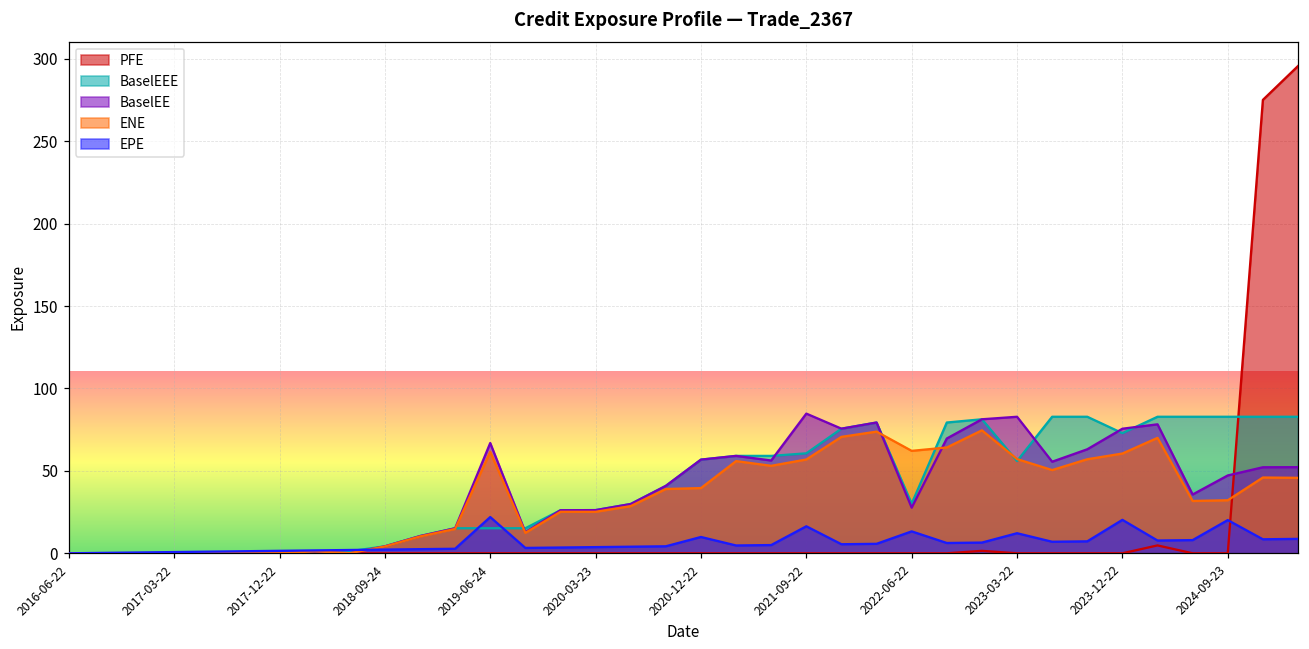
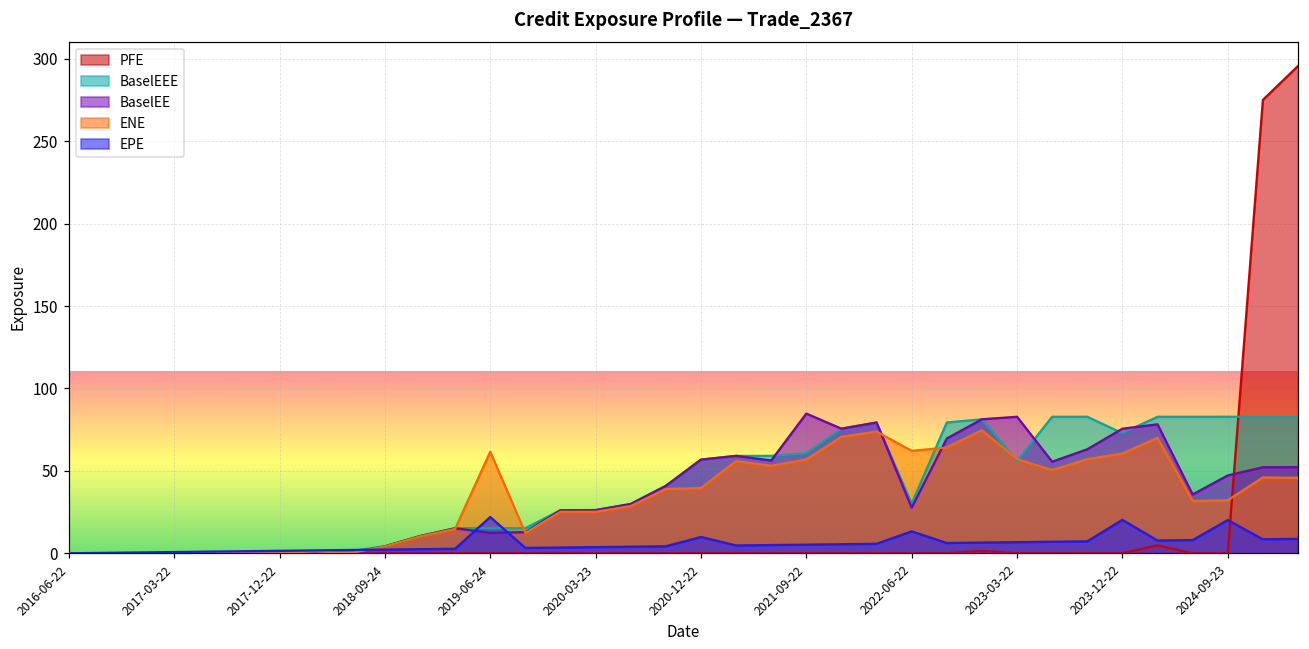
BaselEE, 2019-06-24: 67 -> 12
EPE, 2021-09-22: 16 -> 5
EPE, 2023-03-22: 12 -> 7
